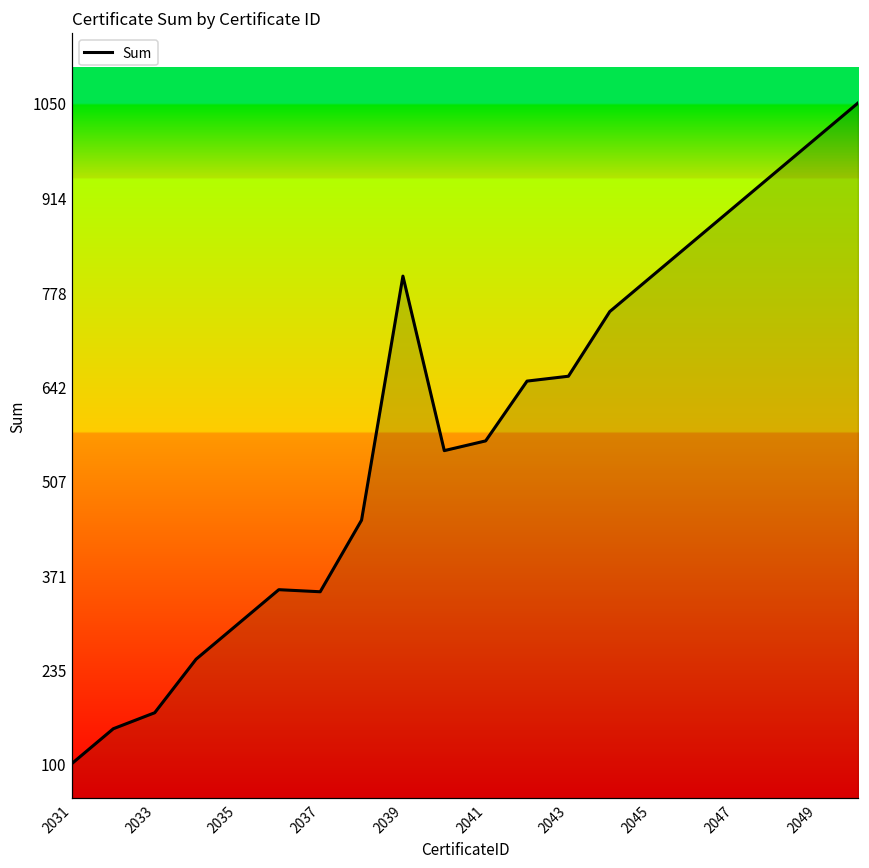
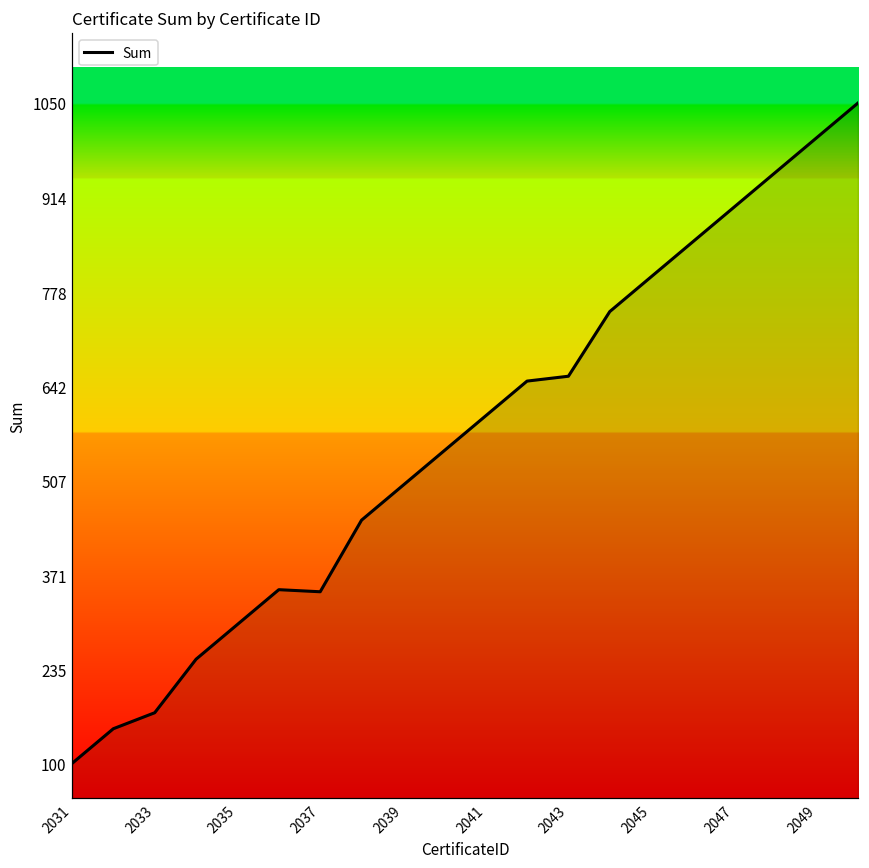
2039: 800 -> 500
2041: 560 -> 600
